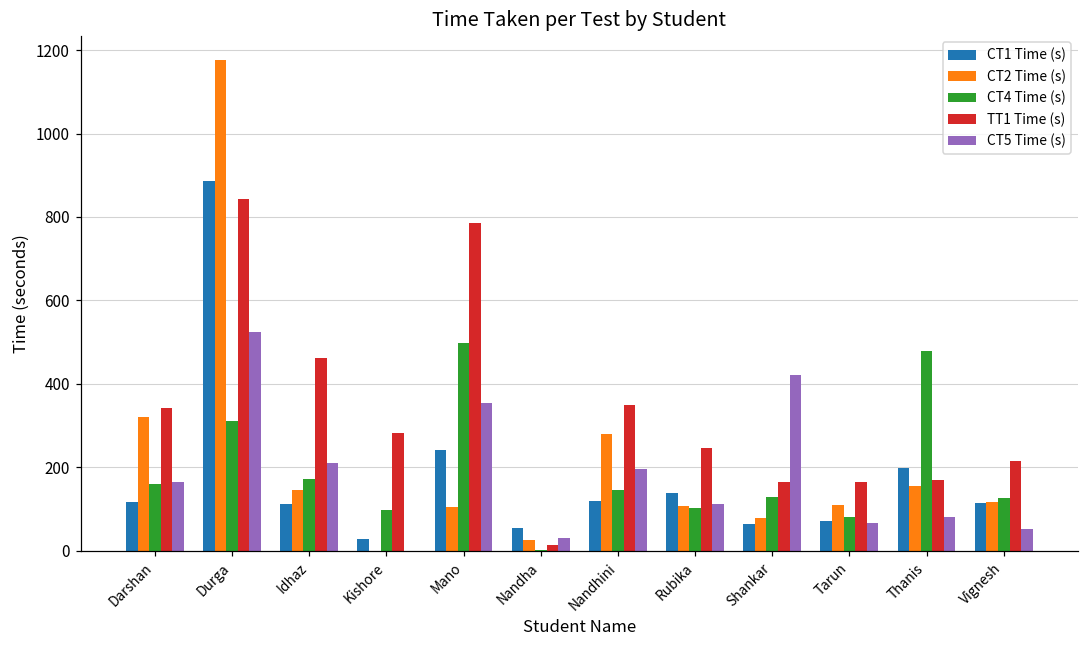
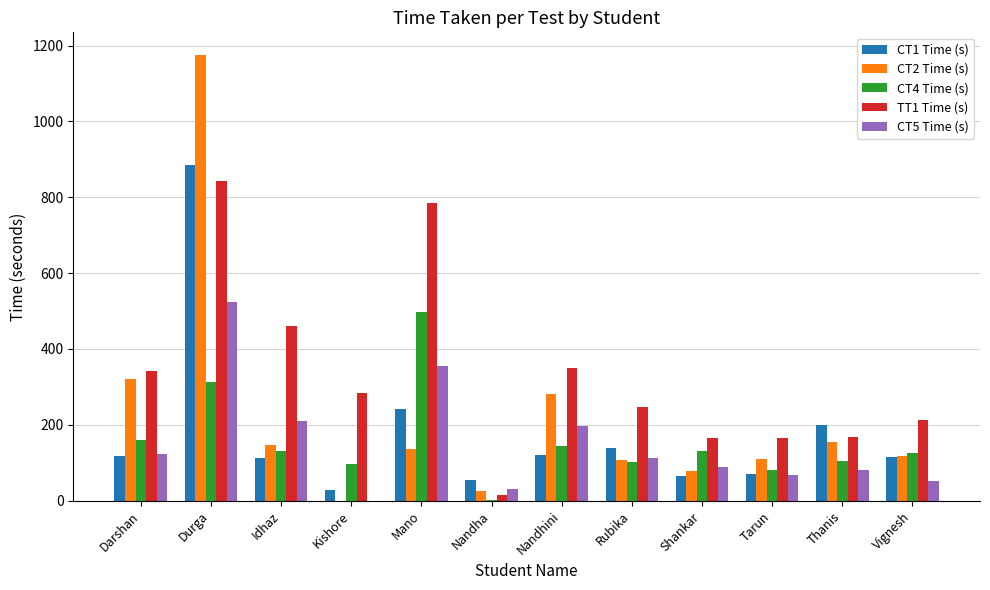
CT5 Time (s), Darshan: 160 -> 120
CT4 Time (s), Idhaz: 170 -> 130
CT2 Time (s), Mano: 110 -> 140
CT5 Time (s), Shankar: 420 -> 90
CT4 Time (s), Thanis: 480 -> 100
